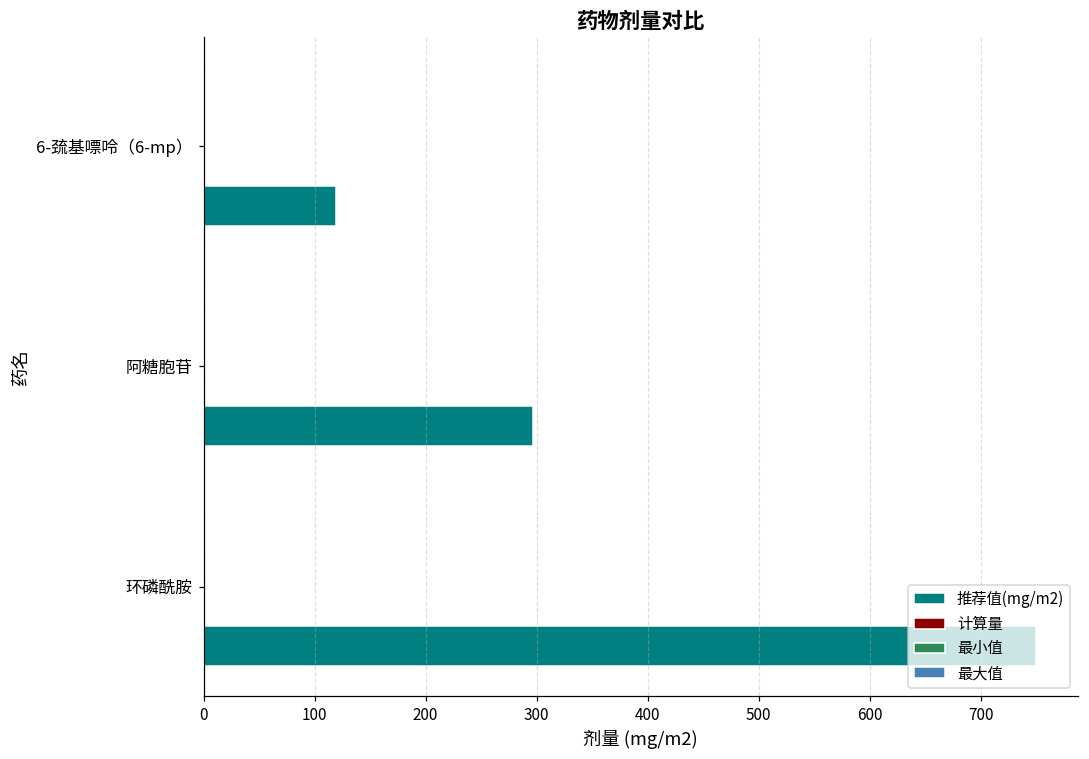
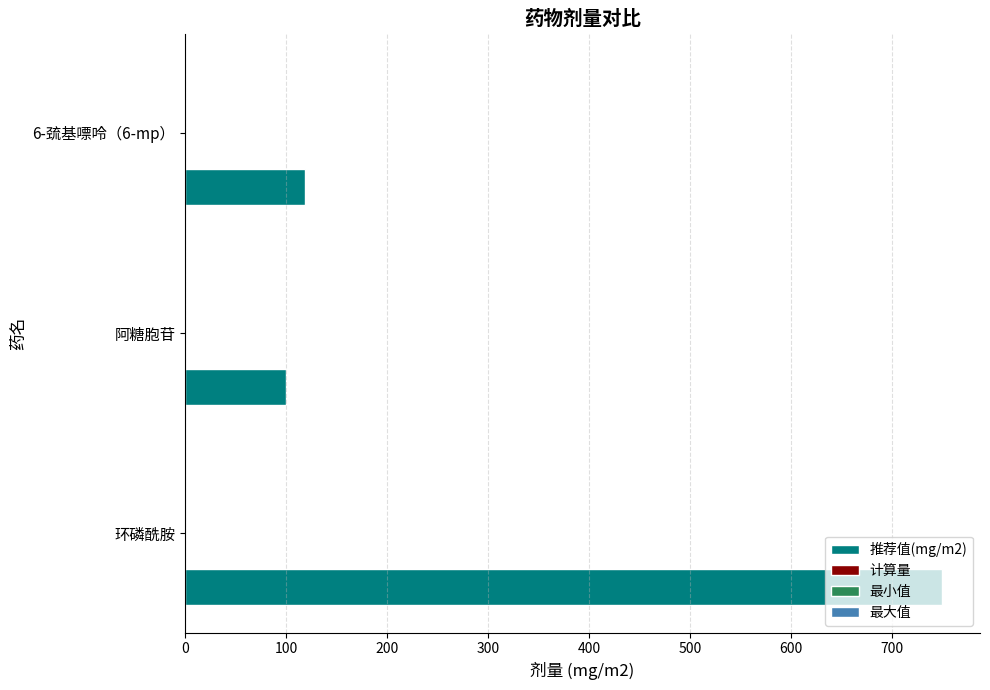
推荐值(mg/m2), 阿糖胞苷: 297 -> 100
